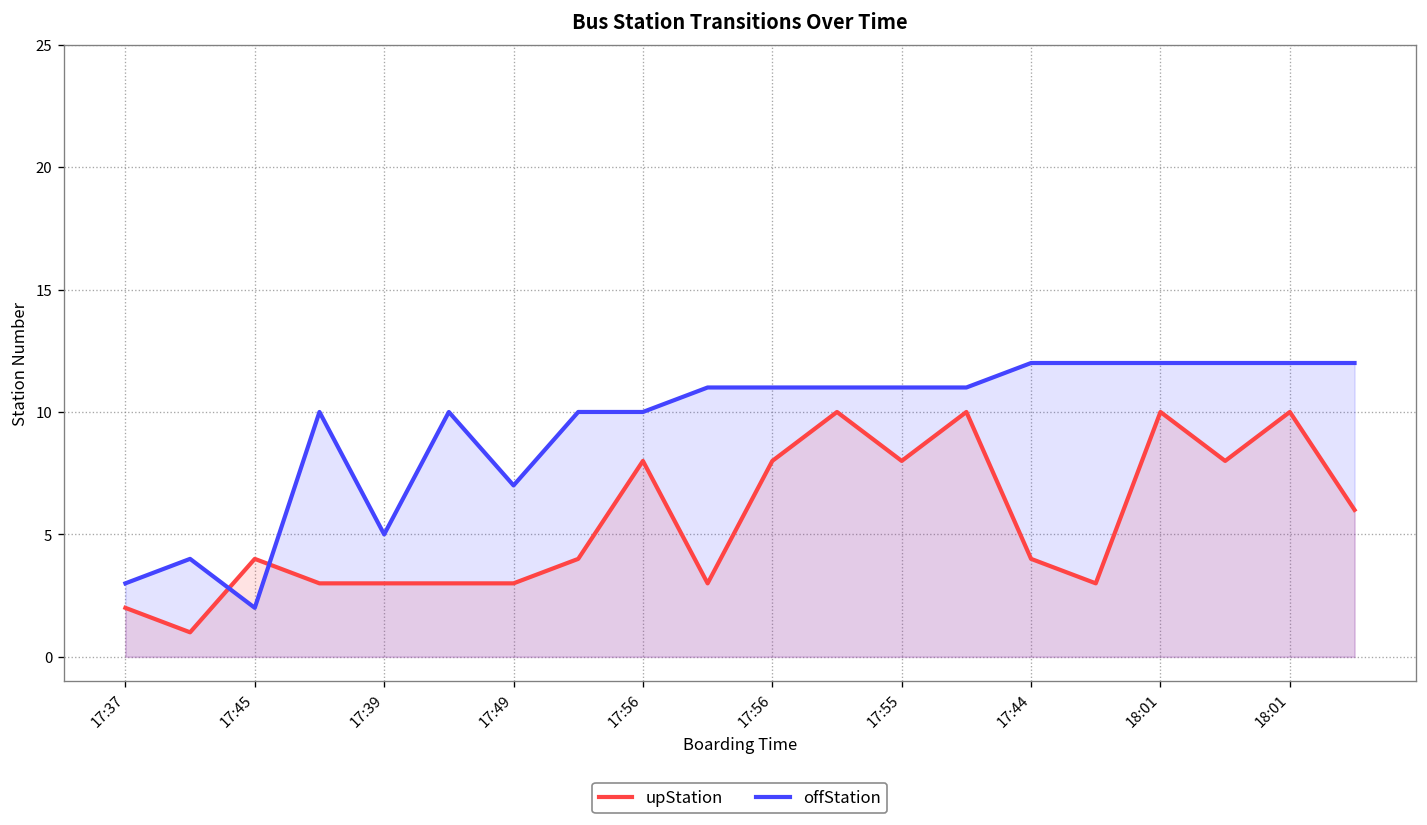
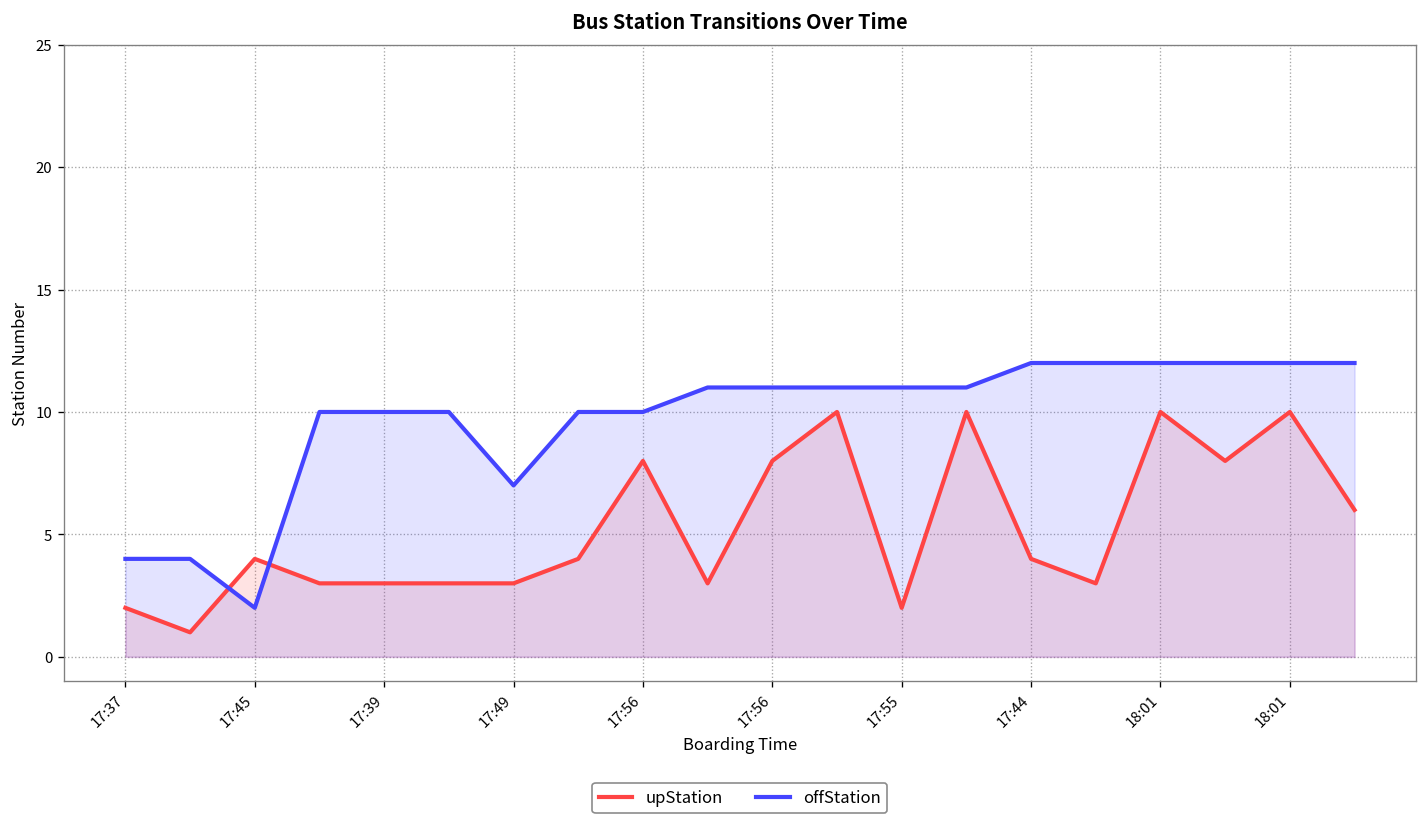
offStation, 17:37: 3 -> 4
offStation, 17:39: 5 -> 10
upStation, 17:55: 8 -> 2
